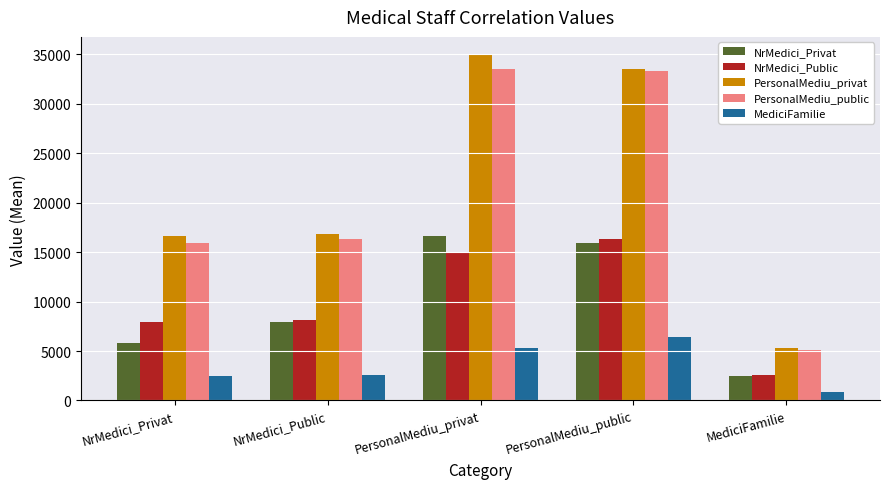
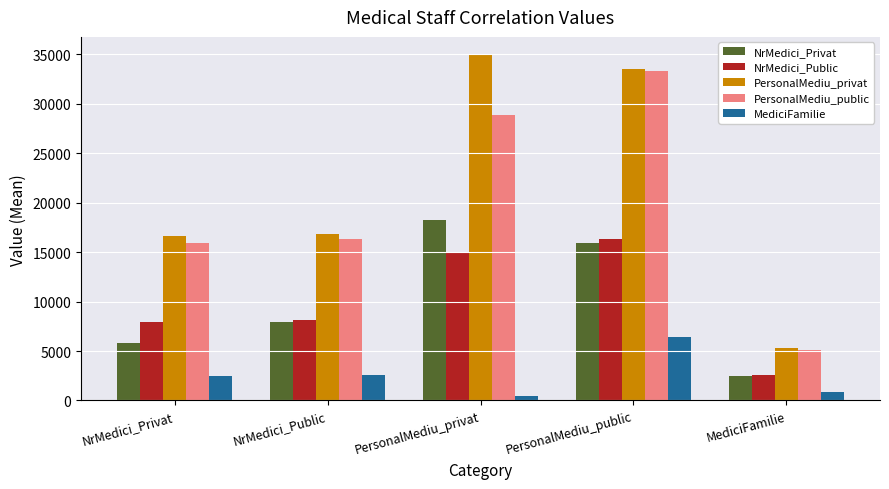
NrMedici_Privat, PersonalMediu_privat: 17000 -> 18000
PersonalMediu_public, PersonalMediu_privat: 34000 -> 29000
MediciFamilie, PersonalMediu_privat: 5000 -> 0
